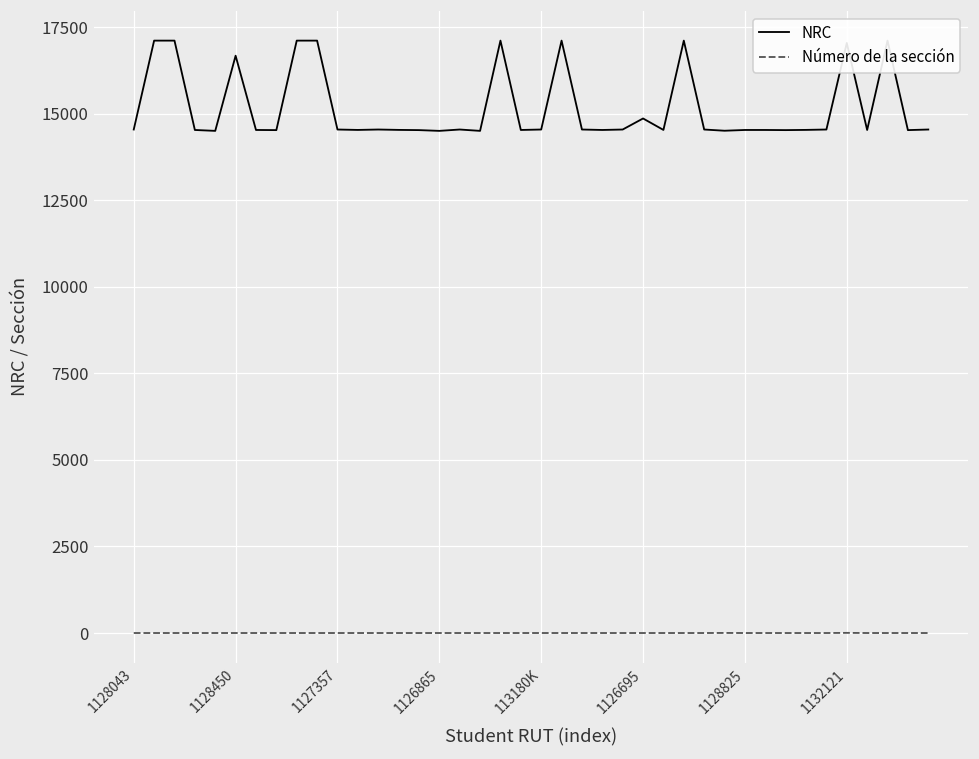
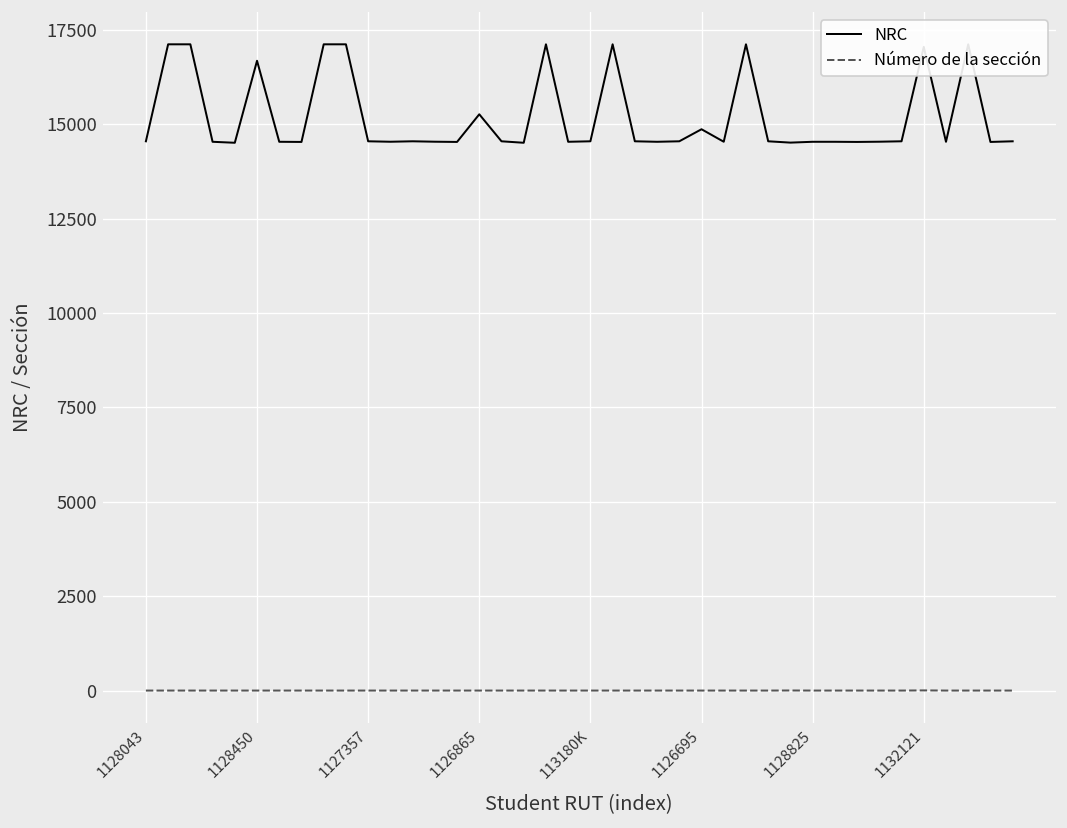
NRC, 1126865: 14500 -> 15300
